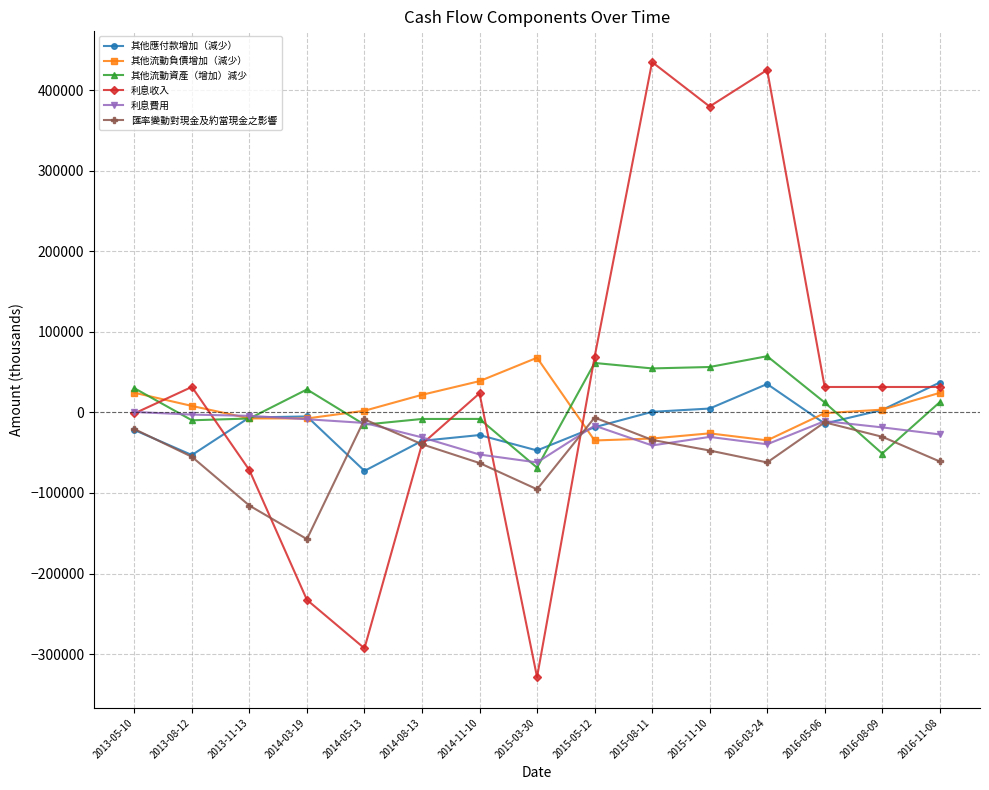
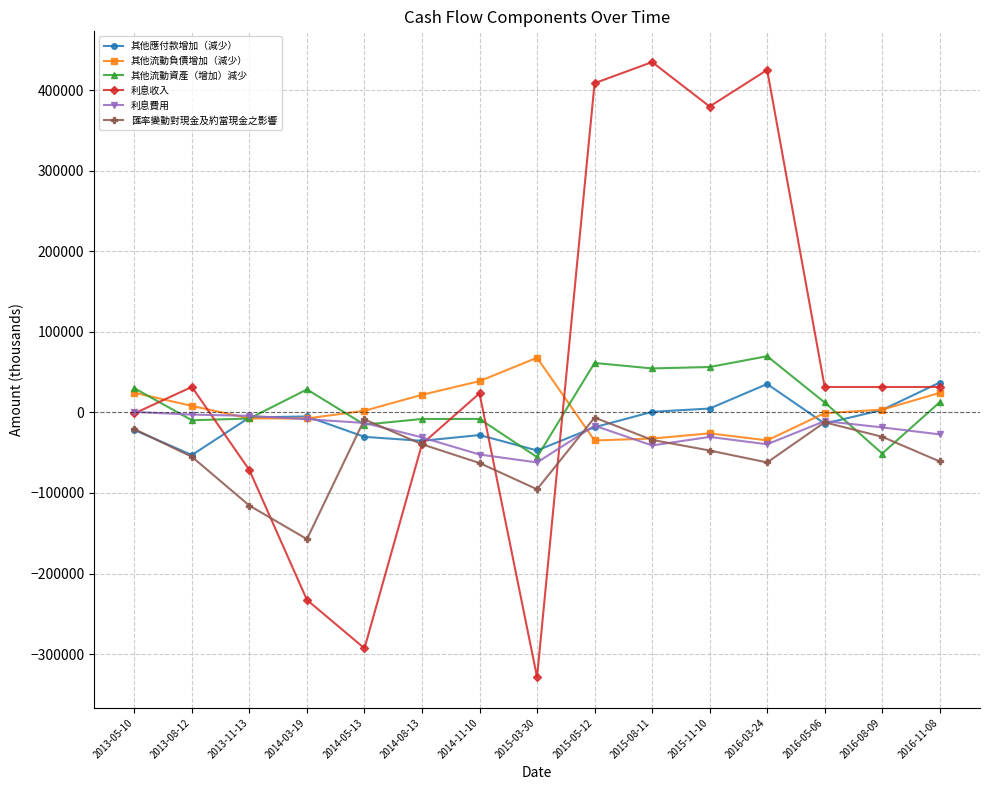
其他應付款增加（減少）, 2014-05-13: -70000 -> -30000
其他流動資產（增加）減少, 2015-03-30: -70000 -> -60000
利息收入, 2015-05-12: 70000 -> 410000
